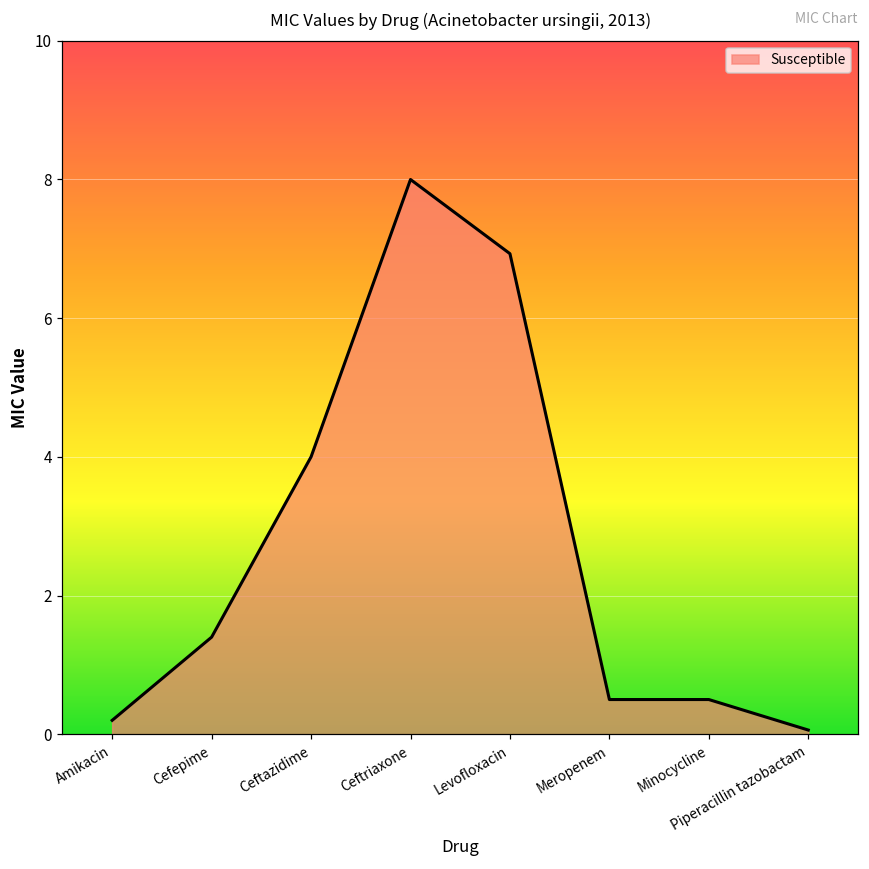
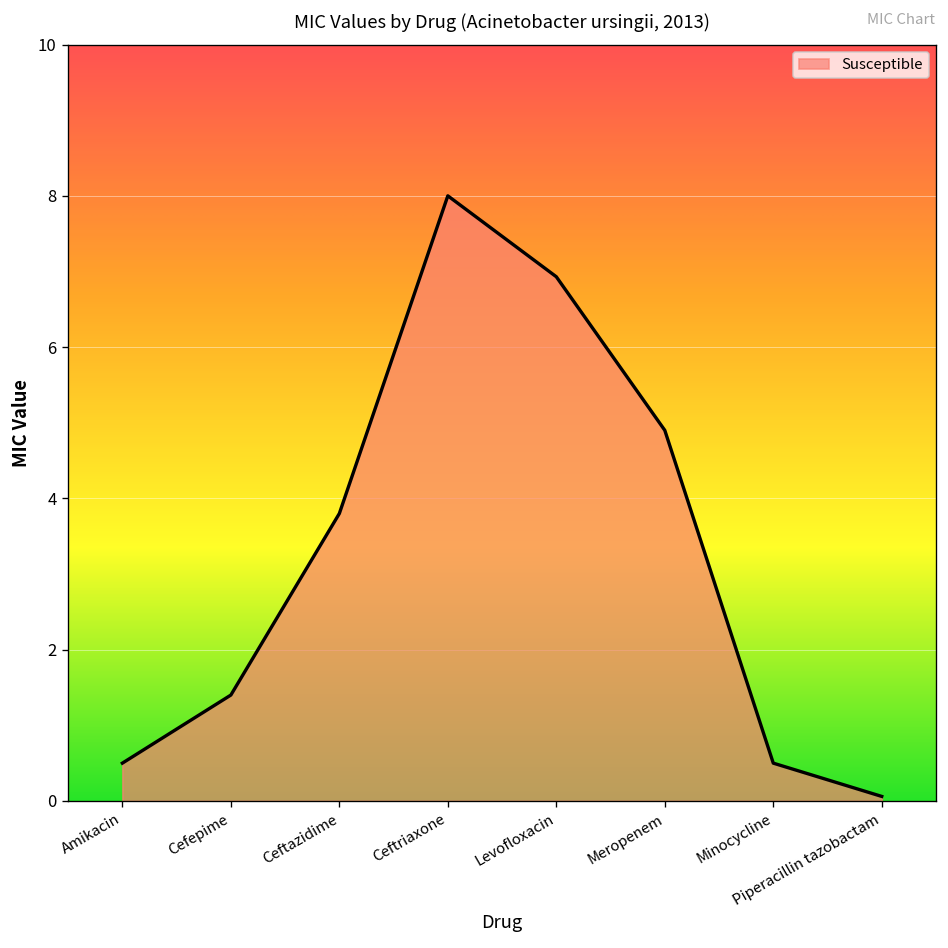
Amikacin: 0.2 -> 0.5
Ceftazidime: 4.0 -> 3.8
Meropenem: 0.5 -> 4.9
